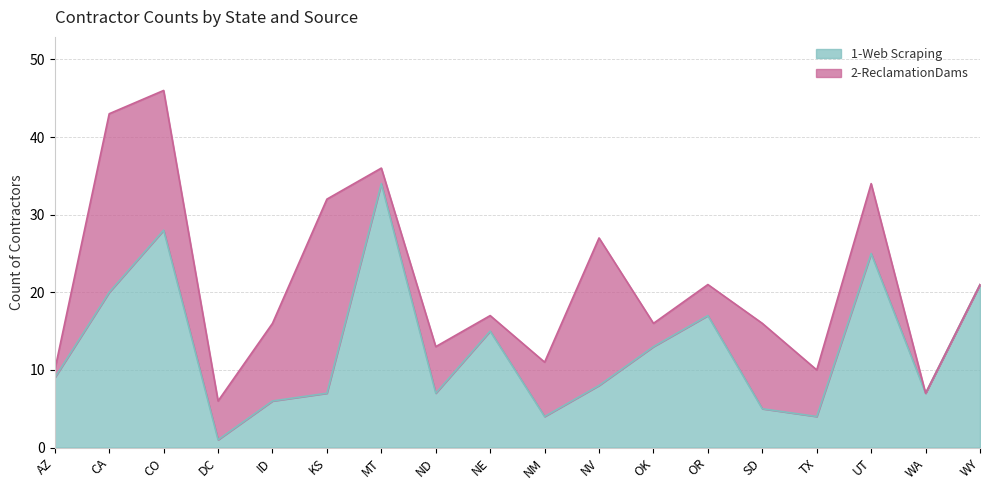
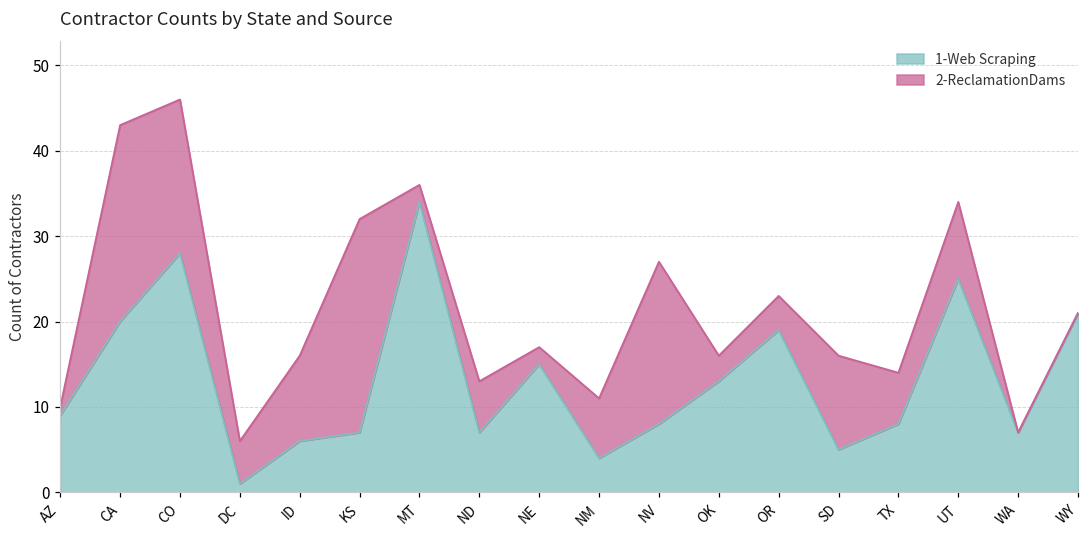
1-Web Scraping, OR: 17 -> 19
1-Web Scraping, TX: 4 -> 8
